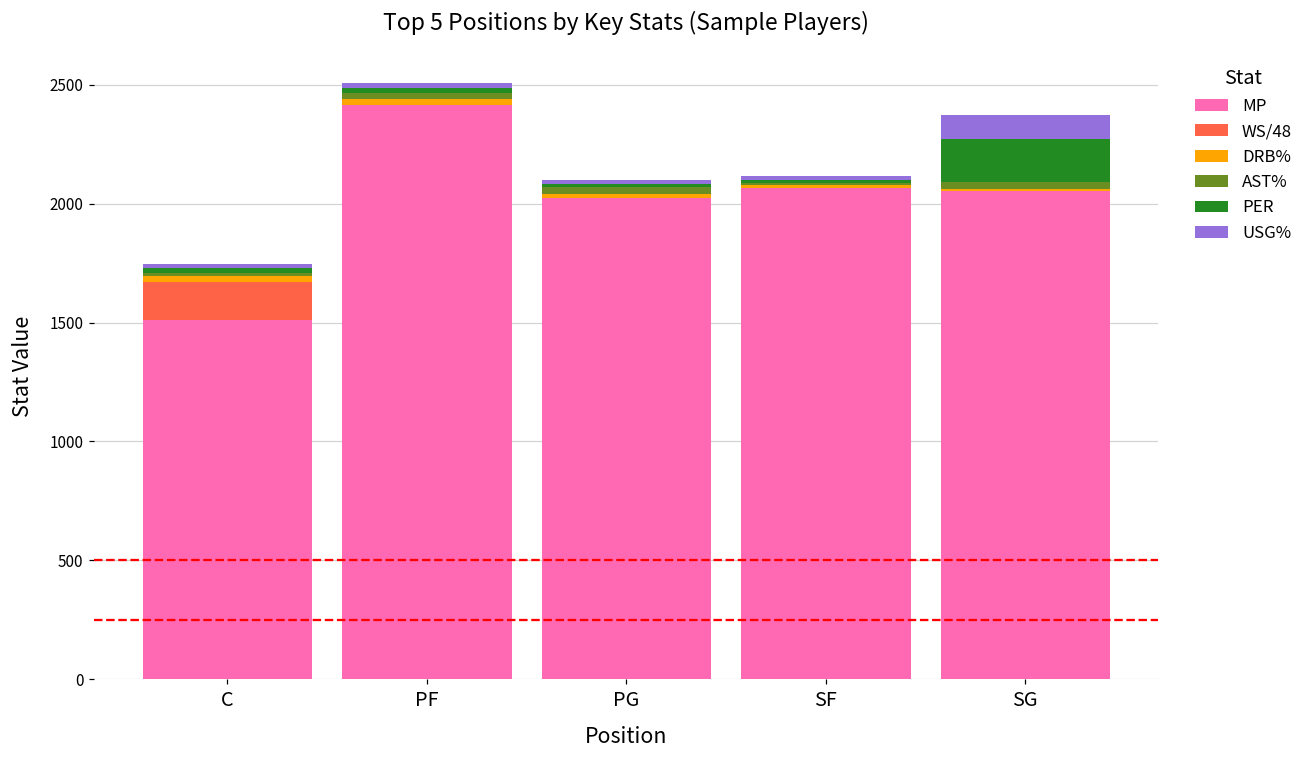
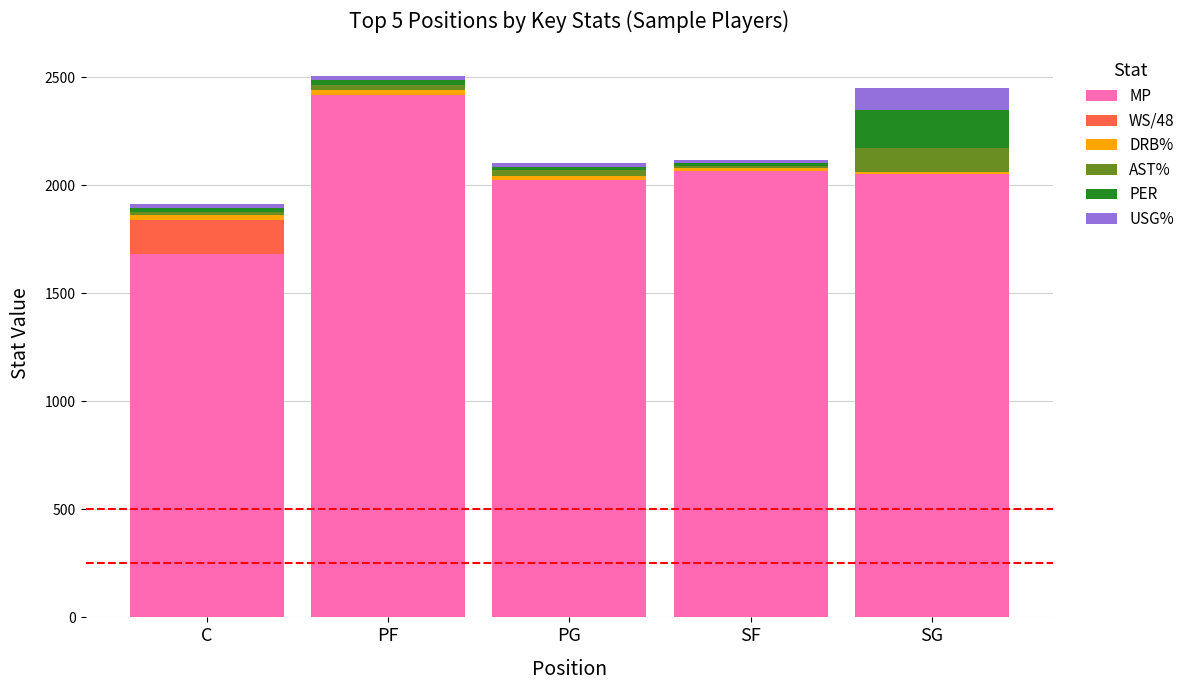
MP, C: 1510 -> 1680
AST%, SG: 30 -> 110
